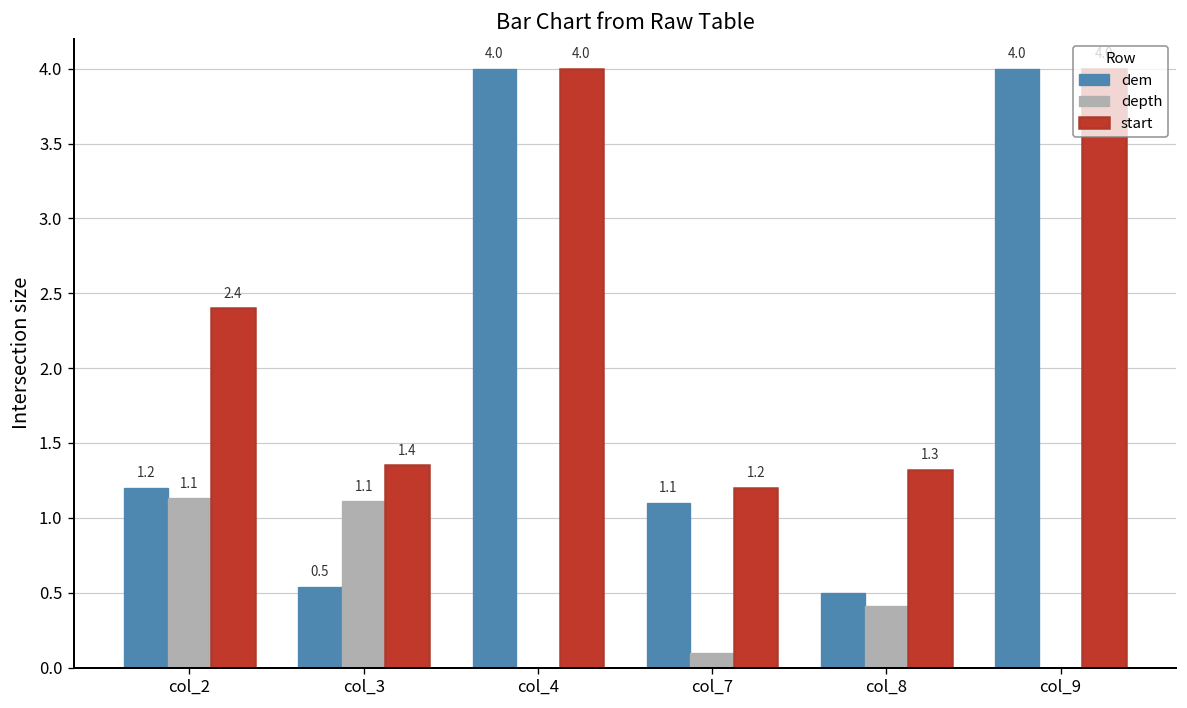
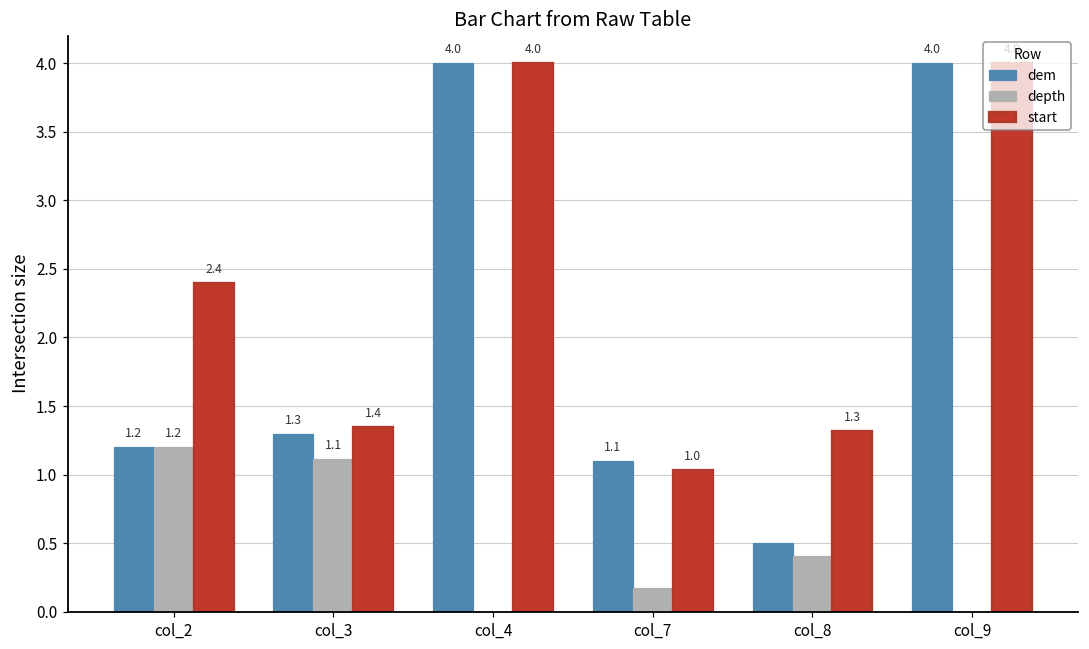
depth, col_2: 1.1 -> 1.2
dem, col_3: 0.5 -> 1.3
depth, col_7: 0.10 -> 0.17
start, col_7: 1.2 -> 1.0
